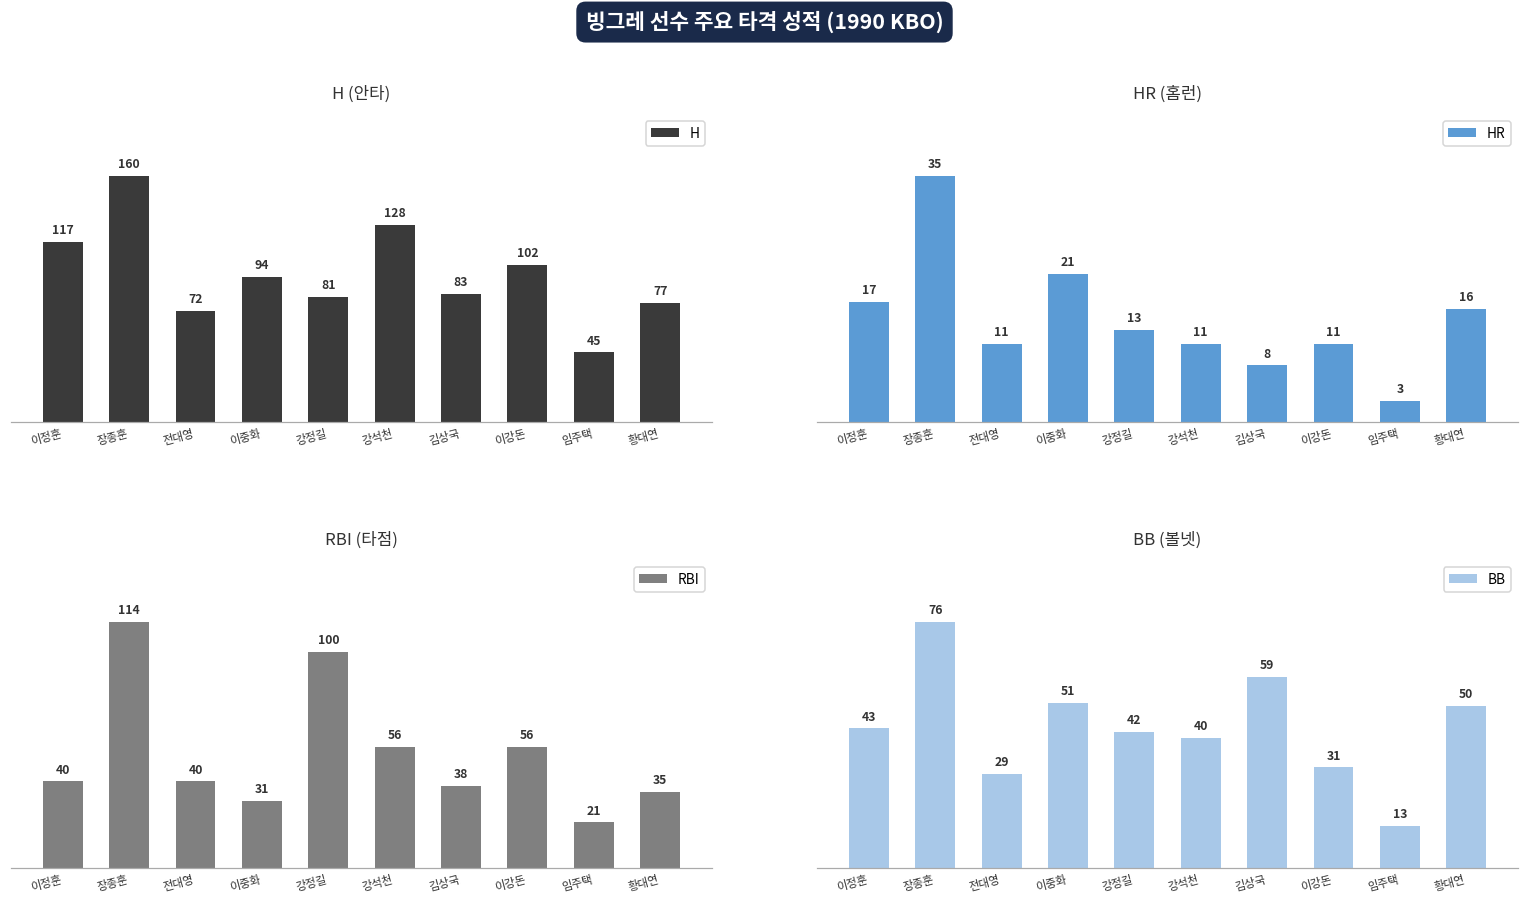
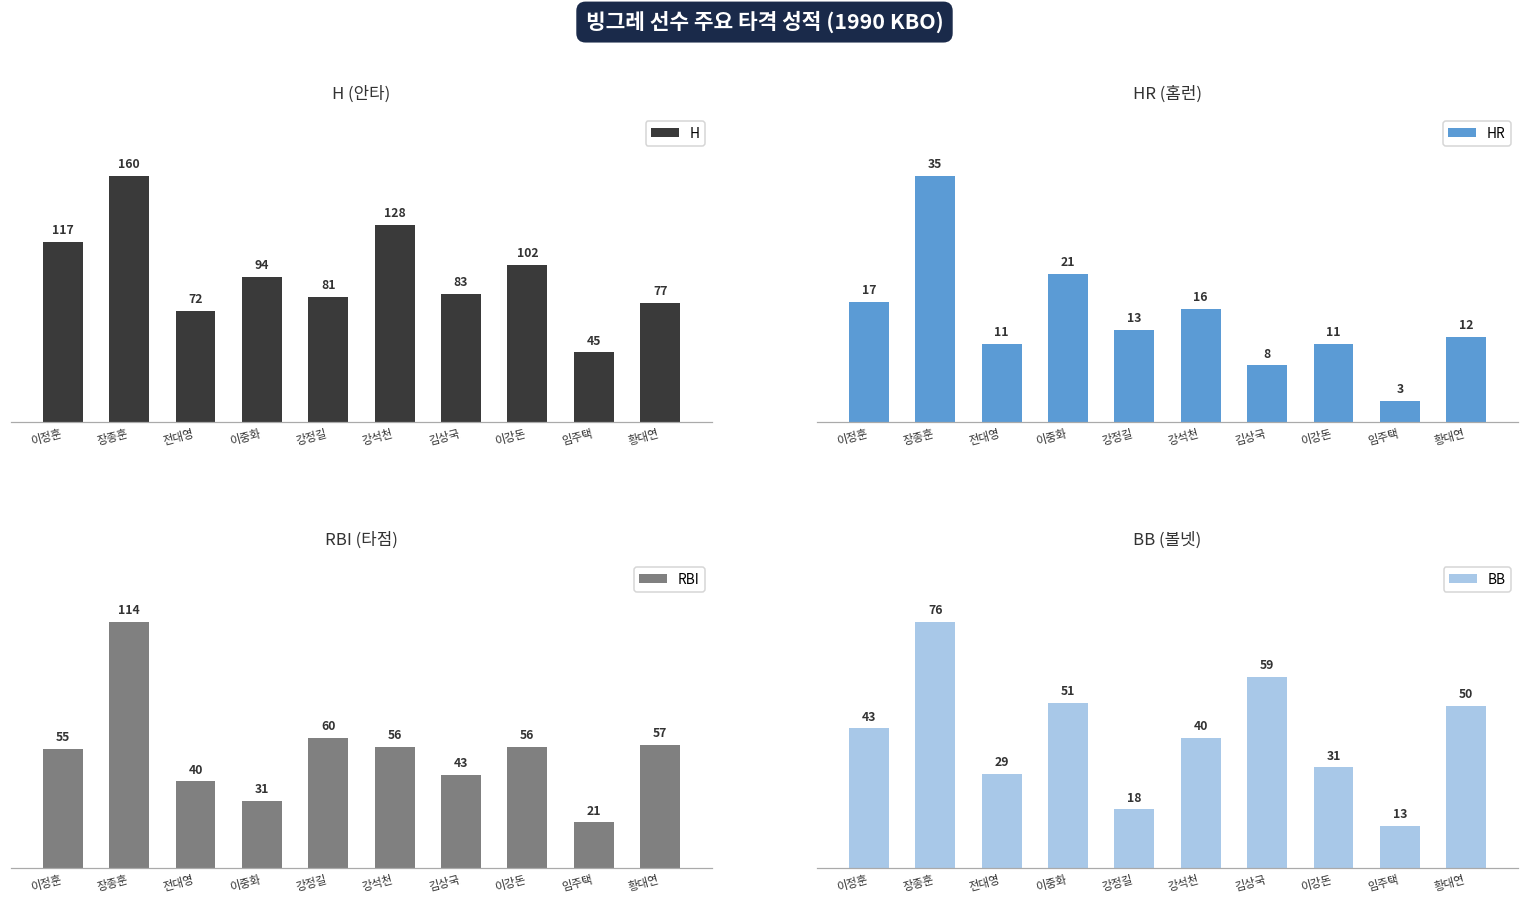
HR (홈런), 강석천: 11 -> 16
HR (홈런), 황대연: 16 -> 12
RBI (타점), 이정훈: 40 -> 55
RBI (타점), 강정길: 100 -> 60
RBI (타점), 김상국: 38 -> 43
RBI (타점), 황대연: 35 -> 57
BB (볼넷), 강정길: 42 -> 18
